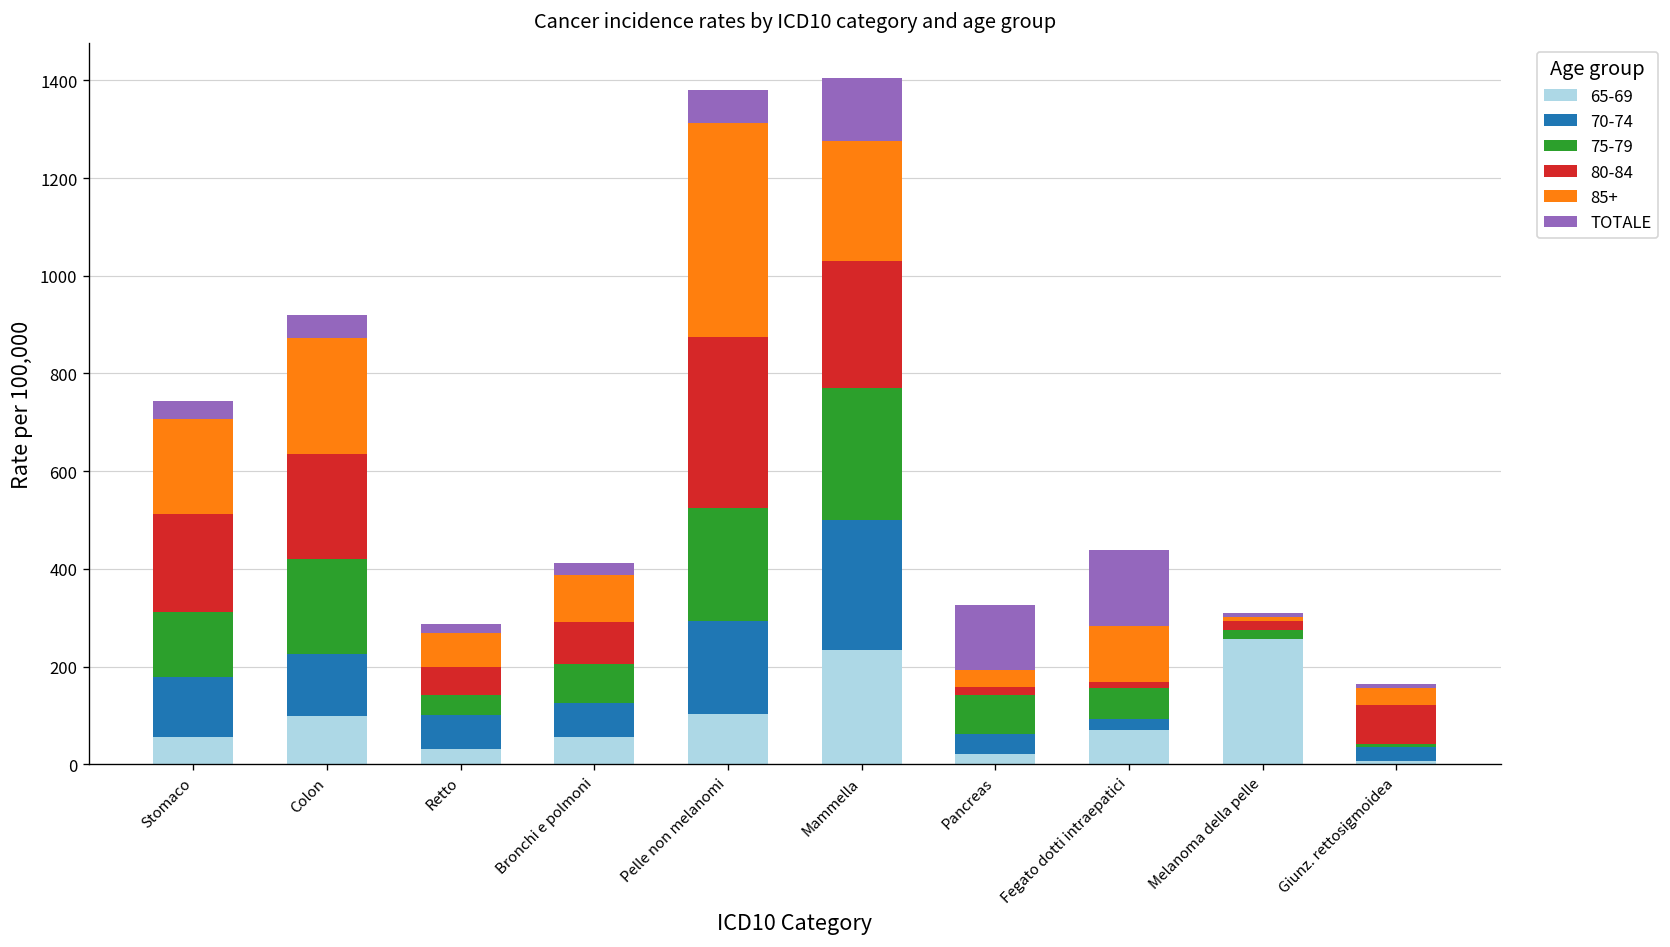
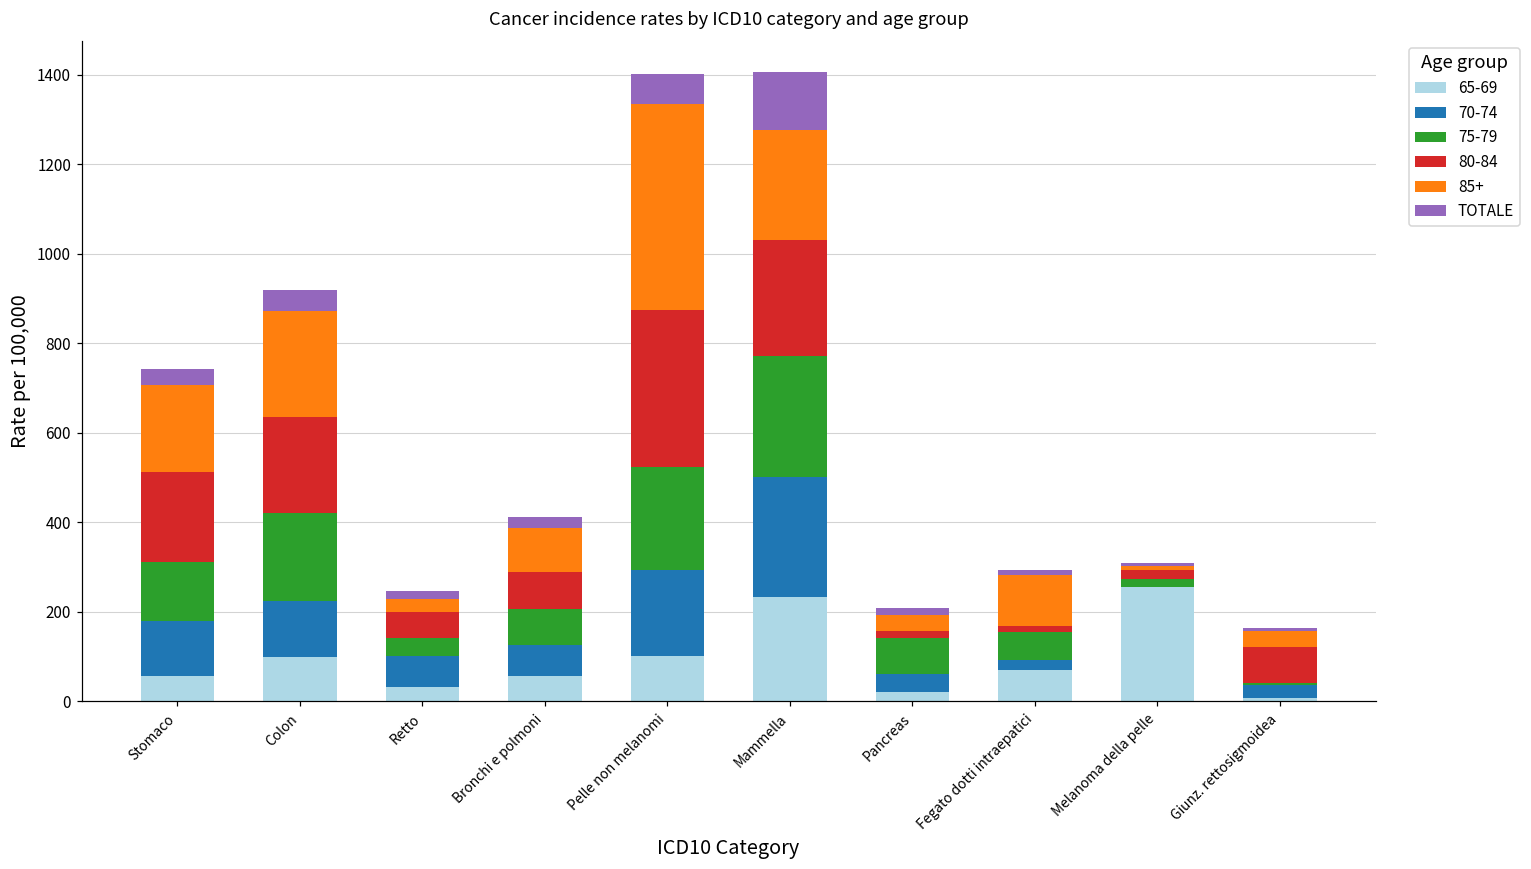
85+, Retto: 70 -> 30
85+, Pelle non melanomi: 440 -> 460
TOTALE, Pancreas: 130 -> 10
TOTALE, Fegato dotti intraepatici: 160 -> 10
